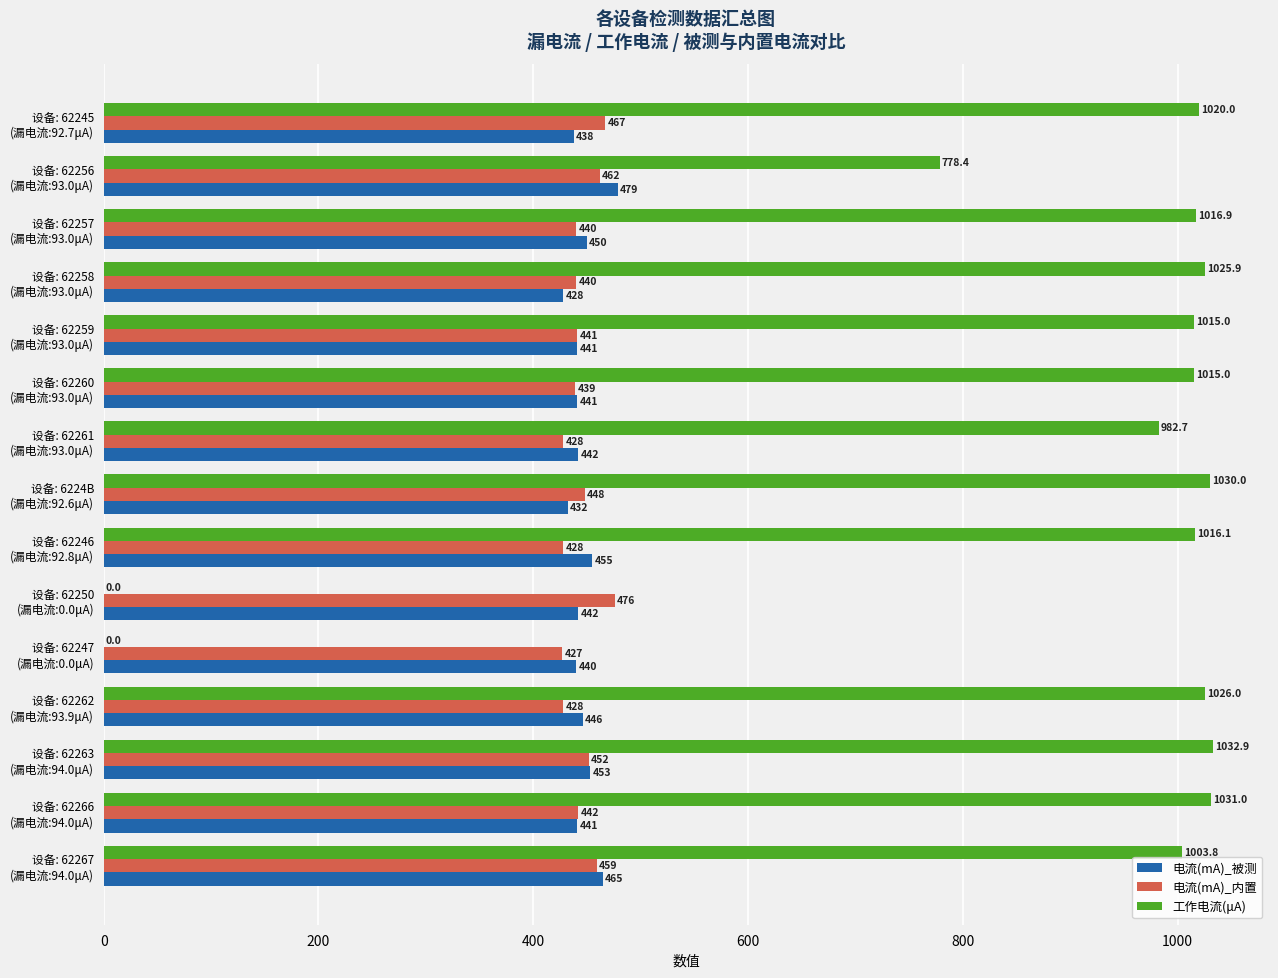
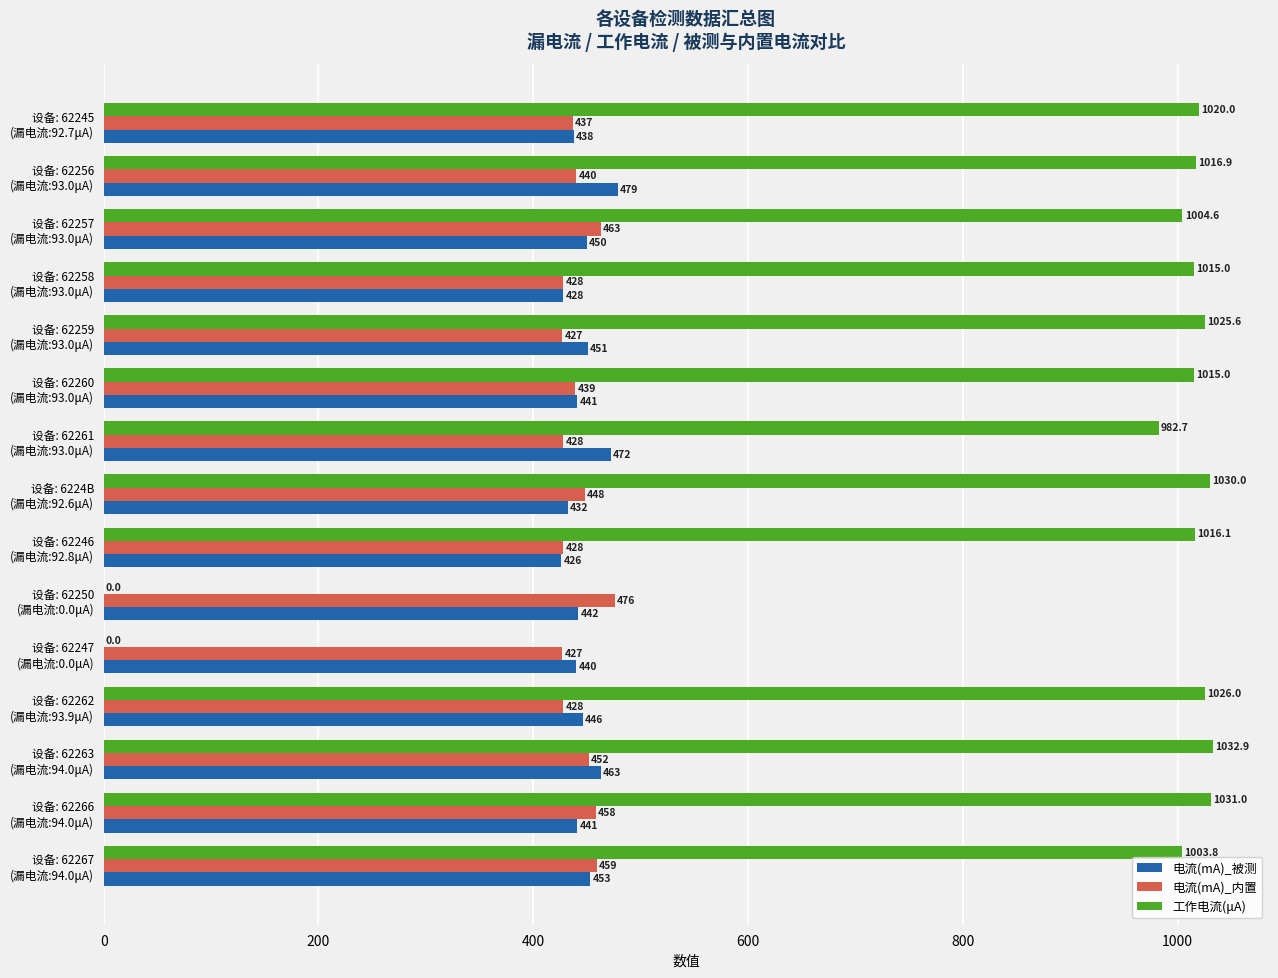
电流(mA)_内置, 设备: 62245 (漏电流:92.7μA): 467 -> 437
工作电流(μA), 设备: 62256 (漏电流:93.0μA): 778.4 -> 1016.9
电流(mA)_内置, 设备: 62256 (漏电流:93.0μA): 462 -> 440
工作电流(μA), 设备: 62257 (漏电流:93.0μA): 1016.9 -> 1004.6
电流(mA)_内置, 设备: 62257 (漏电流:93.0μA): 440 -> 463
工作电流(μA), 设备: 62258 (漏电流:93.0μA): 1025.9 -> 1015.0
电流(mA)_内置, 设备: 62258 (漏电流:93.0μA): 440 -> 428
工作电流(μA), 设备: 62259 (漏电流:93.0μA): 1015.0 -> 1025.6
电流(mA)_内置, 设备: 62259 (漏电流:93.0μA): 441 -> 427
电流(mA)_被测, 设备: 62259 (漏电流:93.0μA): 441 -> 451
电流(mA)_被测, 设备: 62261 (漏电流:93.0μA): 442 -> 472
电流(mA)_被测, 设备: 62246 (漏电流:92.8μA): 455 -> 426
电流(mA)_被测, 设备: 62263 (漏电流:94.0μA): 453 -> 463
电流(mA)_内置, 设备: 62266 (漏电流:94.0μA): 442 -> 458
电流(mA)_被测, 设备: 62267 (漏电流:94.0μA): 465 -> 453
